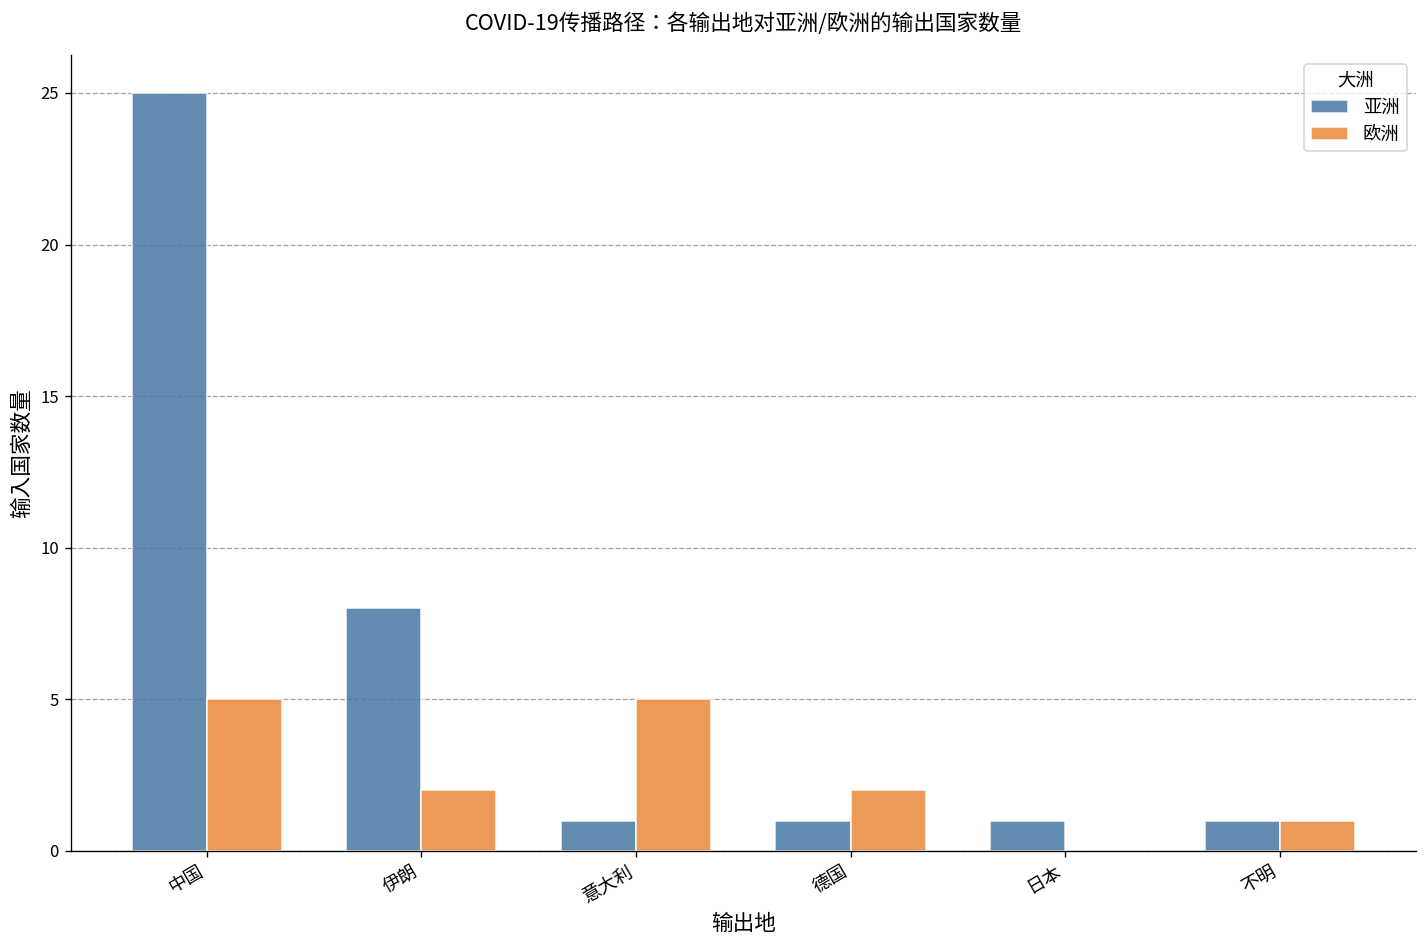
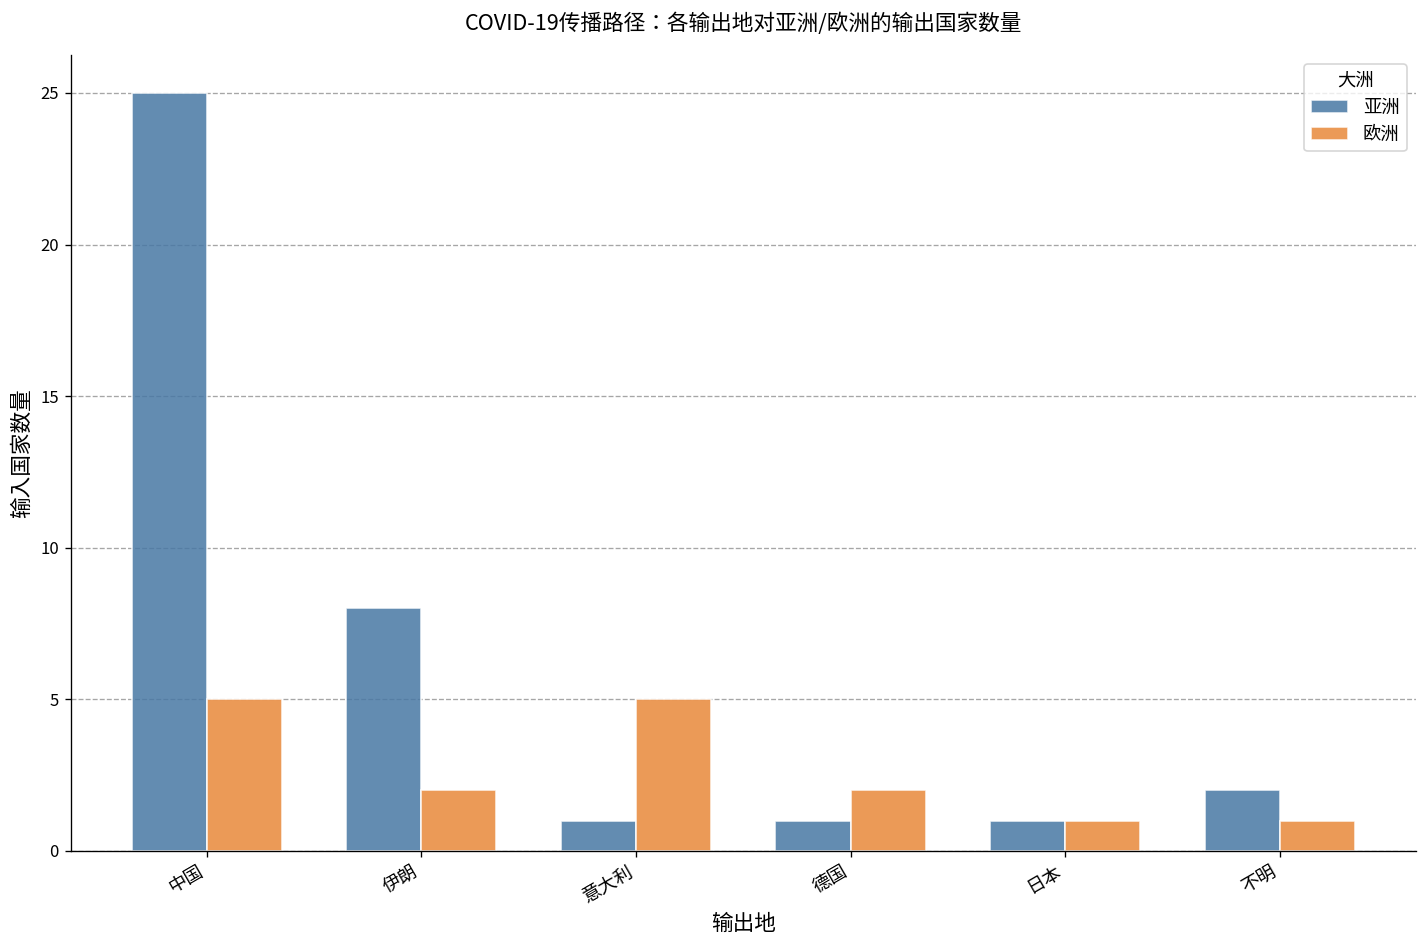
欧洲, 日本: 0 -> 1
亚洲, 不明: 1 -> 2
